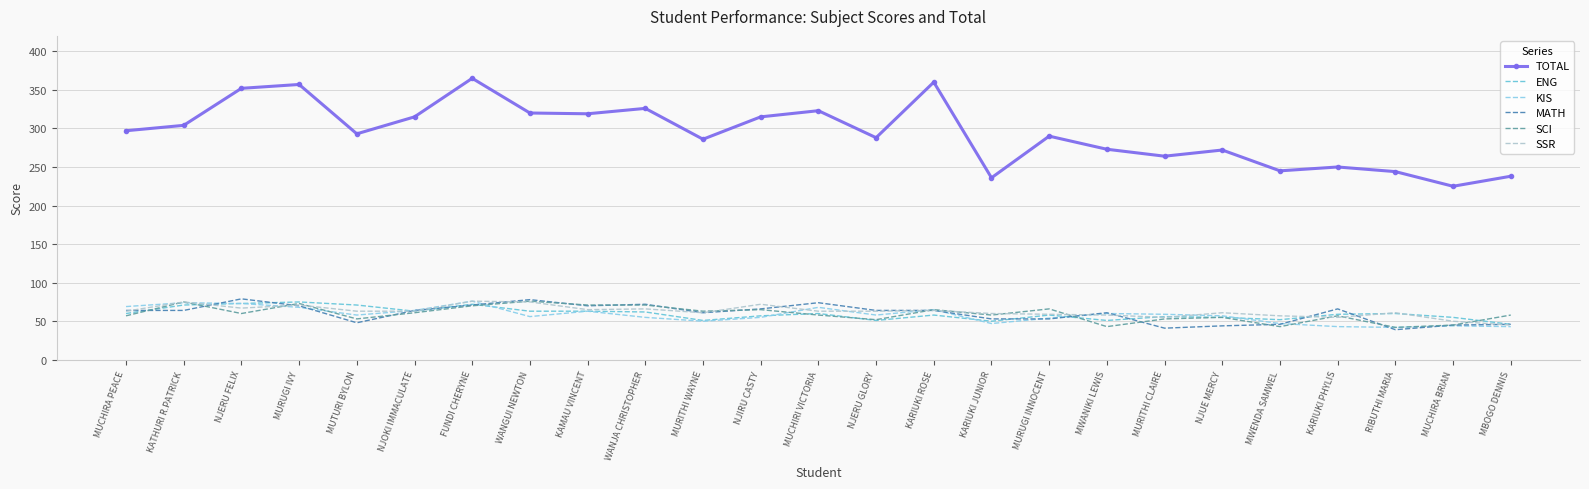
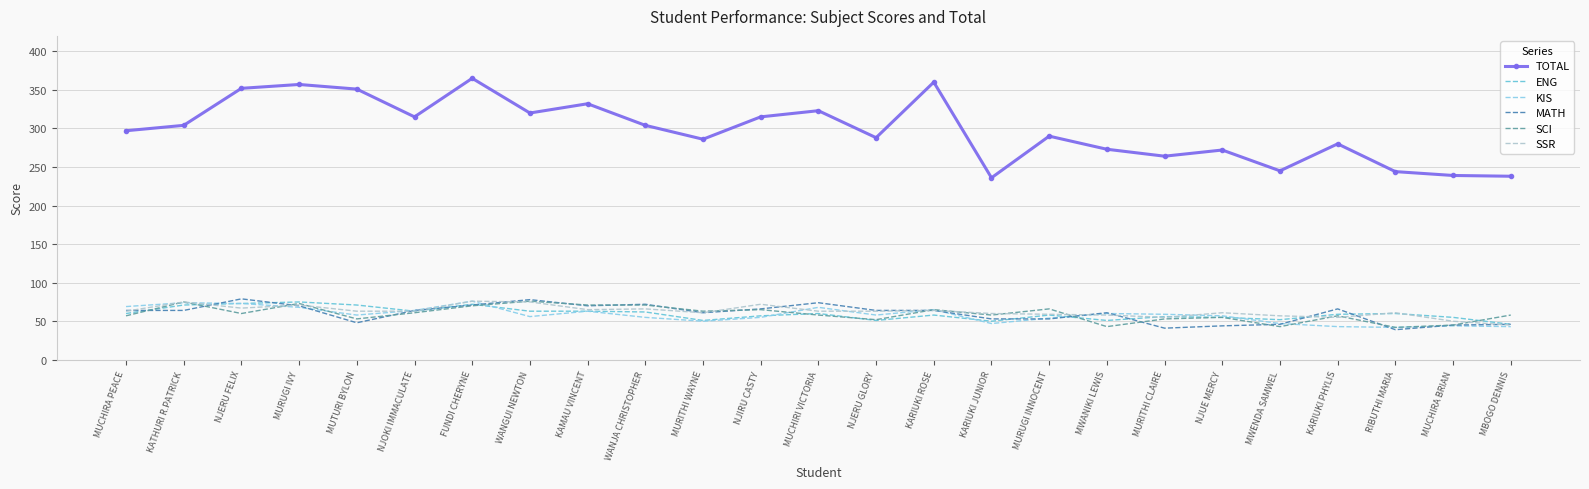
TOTAL, MUTURI BYLON: 290 -> 350
TOTAL, KAMAU VINCENT: 320 -> 330
TOTAL, WANJA CHRISTOPHER: 330 -> 300
TOTAL, KARIUKI PHYLIS: 250 -> 280
TOTAL, MUCHIRA BRIAN: 230 -> 240
